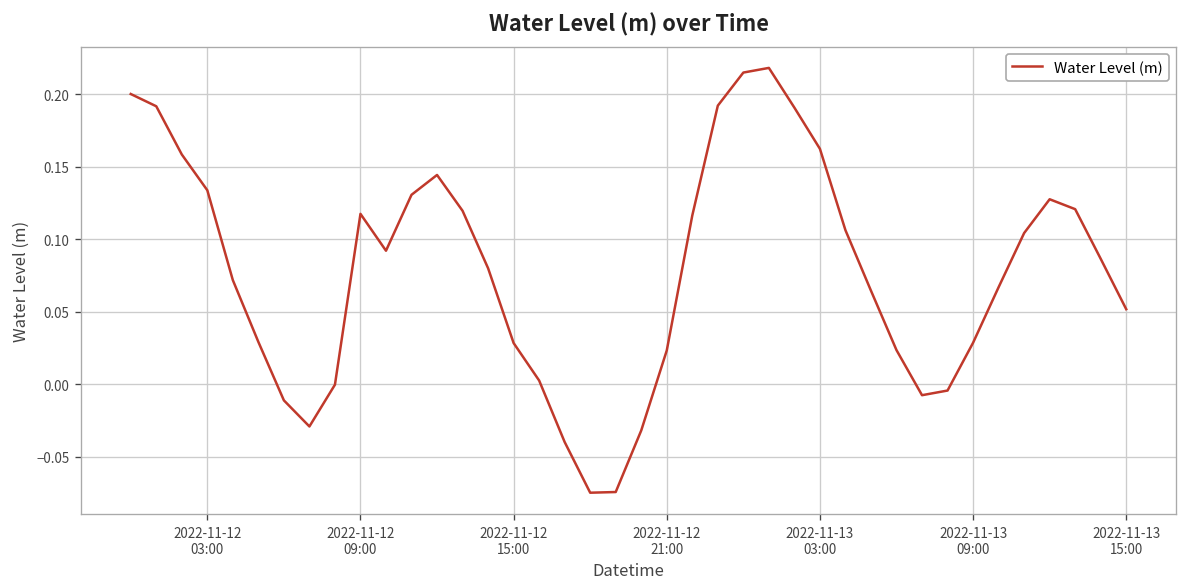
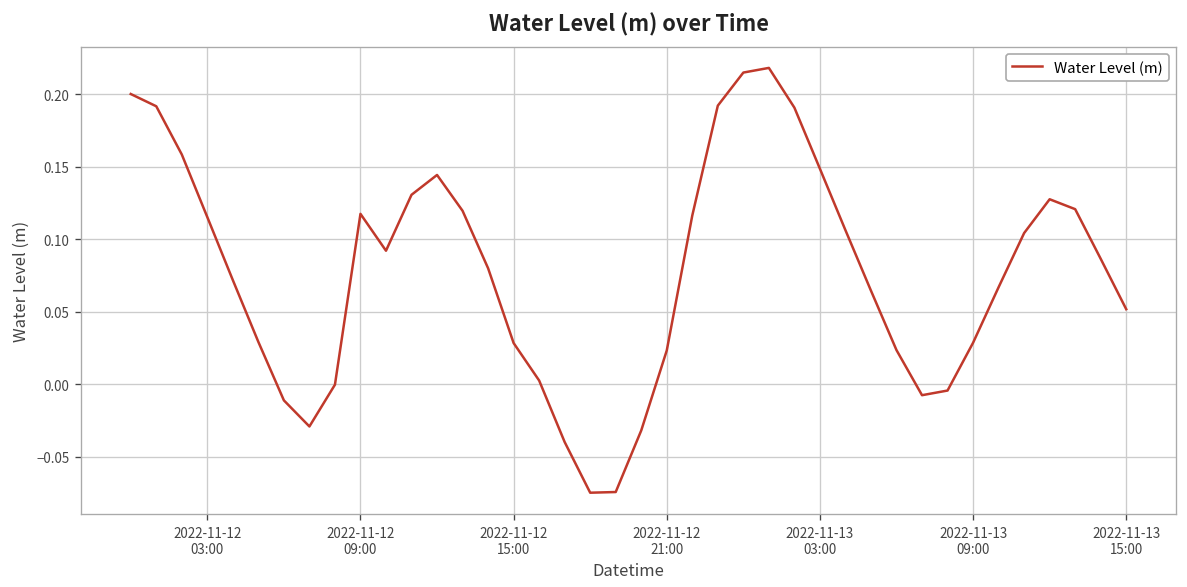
2022-11-12 03:00: 0.134 -> 0.115
2022-11-13 03:00: 0.162 -> 0.149
